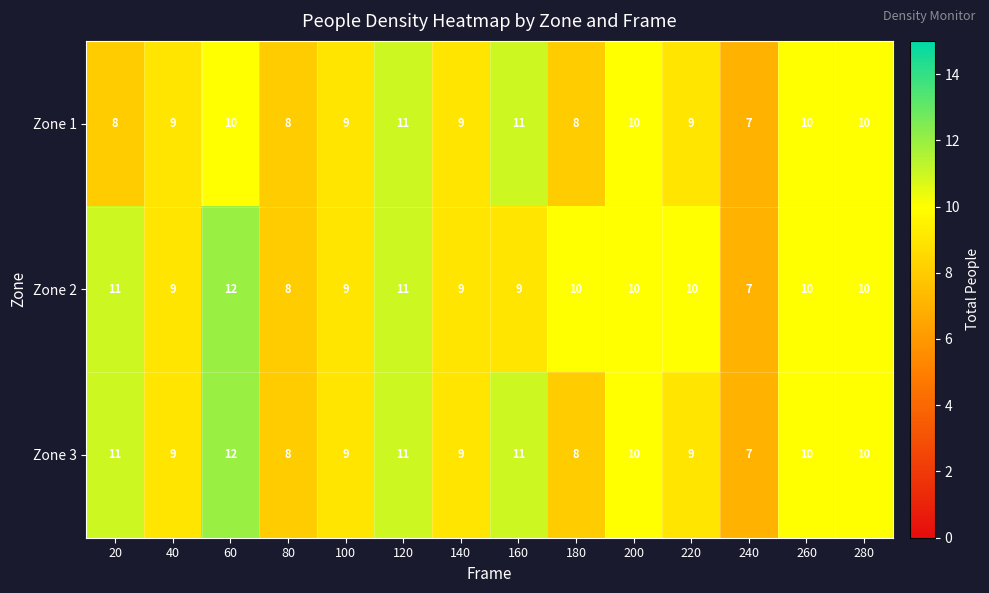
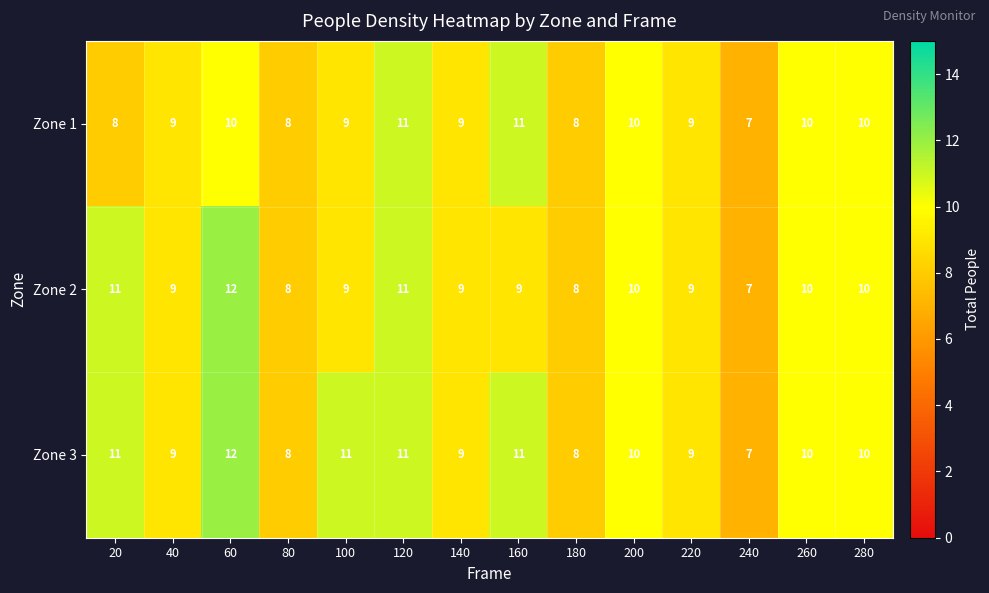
Zone 2, 180: 10 -> 8
Zone 2, 220: 10 -> 9
Zone 3, 100: 9 -> 11
